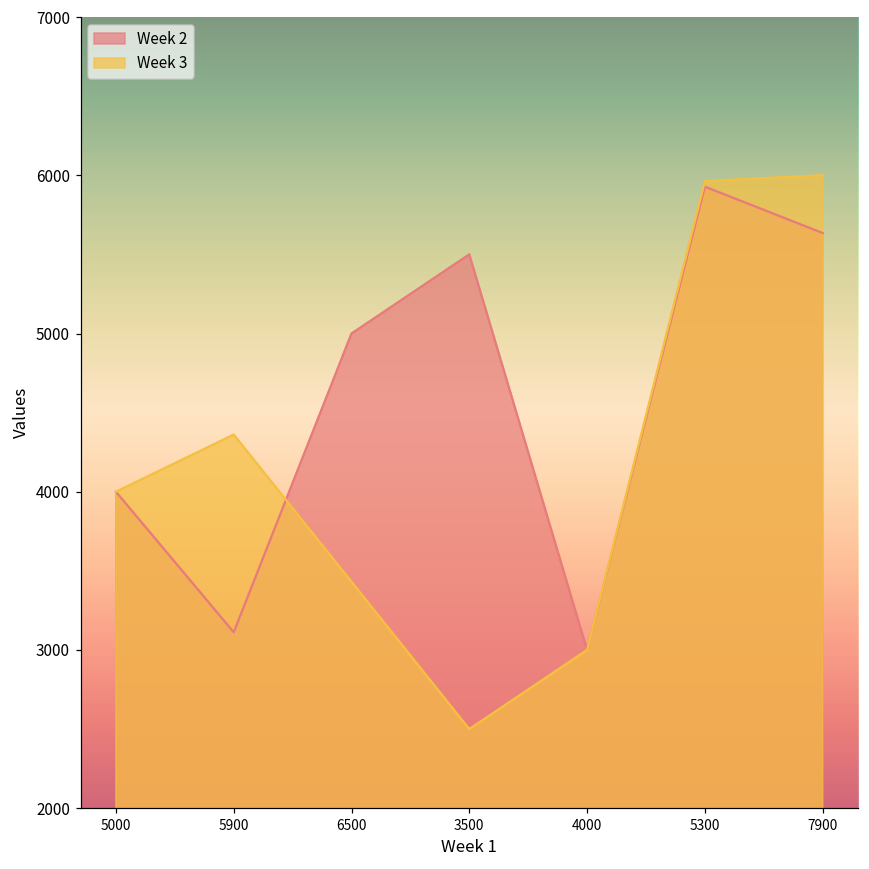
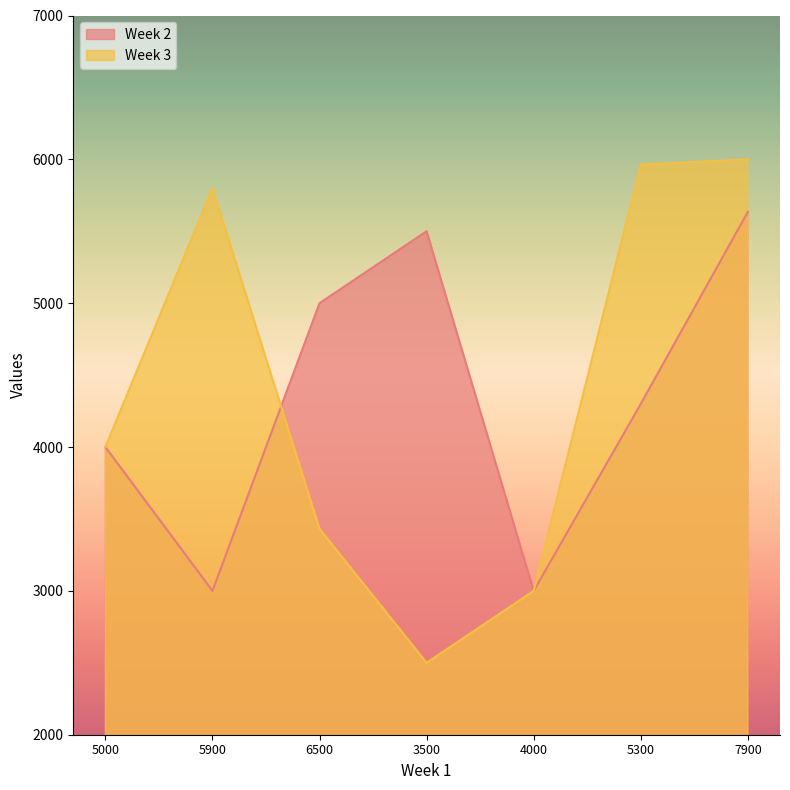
Week 2, 5900: 3110 -> 3000
Week 3, 5900: 4360 -> 5800
Week 2, 5300: 5930 -> 4300
